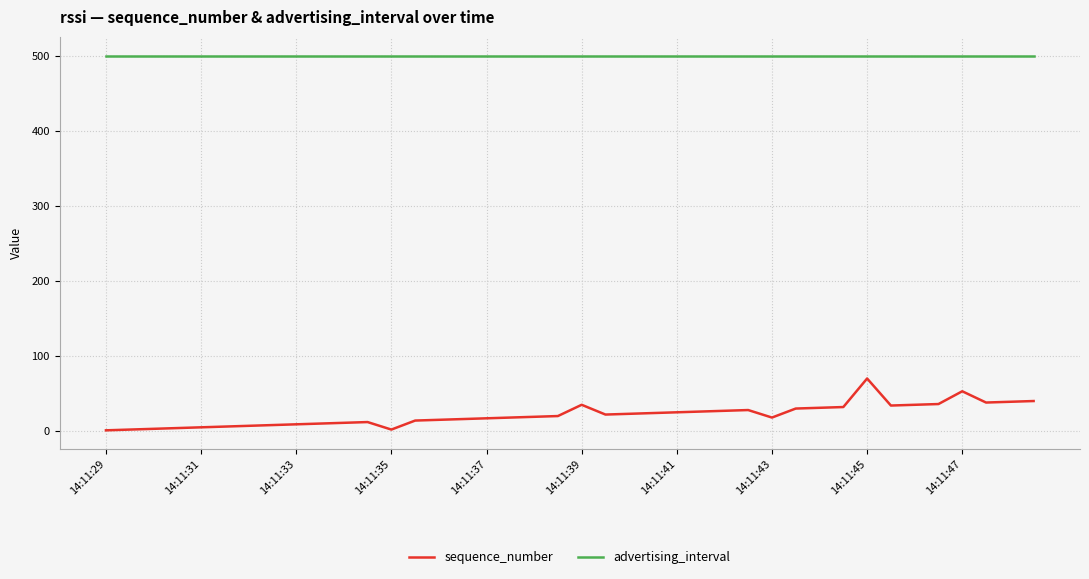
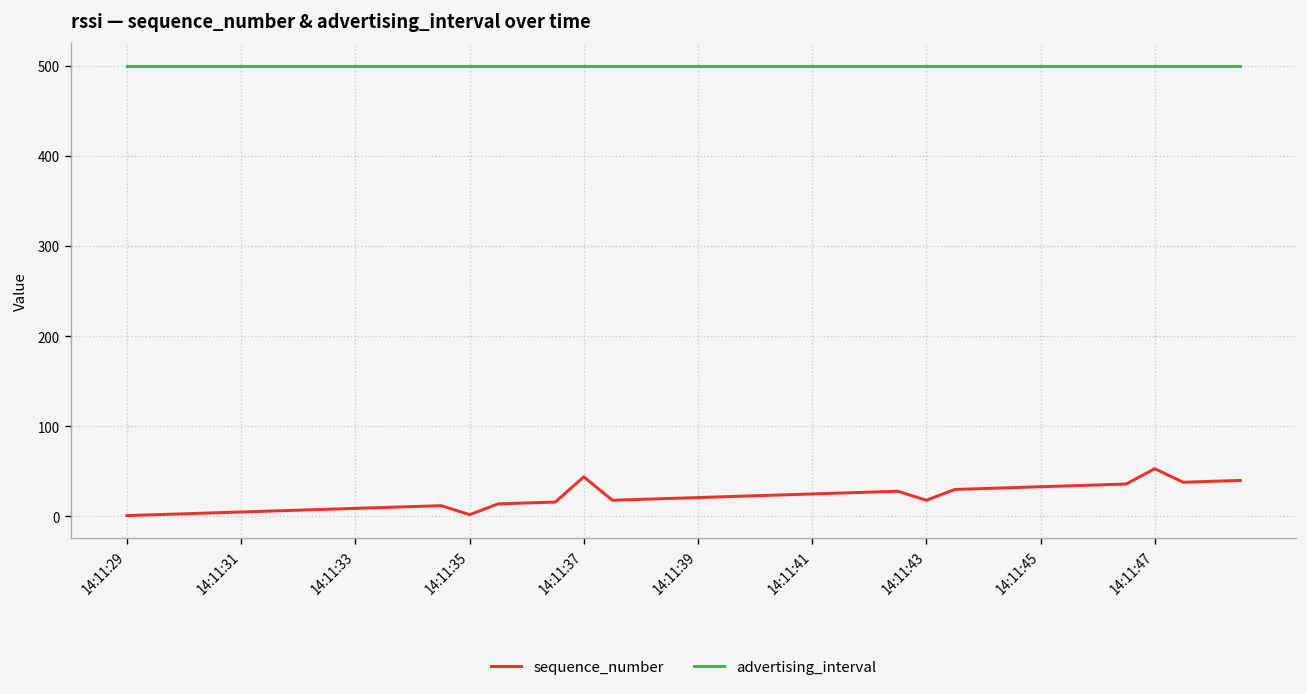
sequence_number, 14:11:37: 20 -> 40
sequence_number, 14:11:39: 40 -> 20
sequence_number, 14:11:45: 70 -> 30
